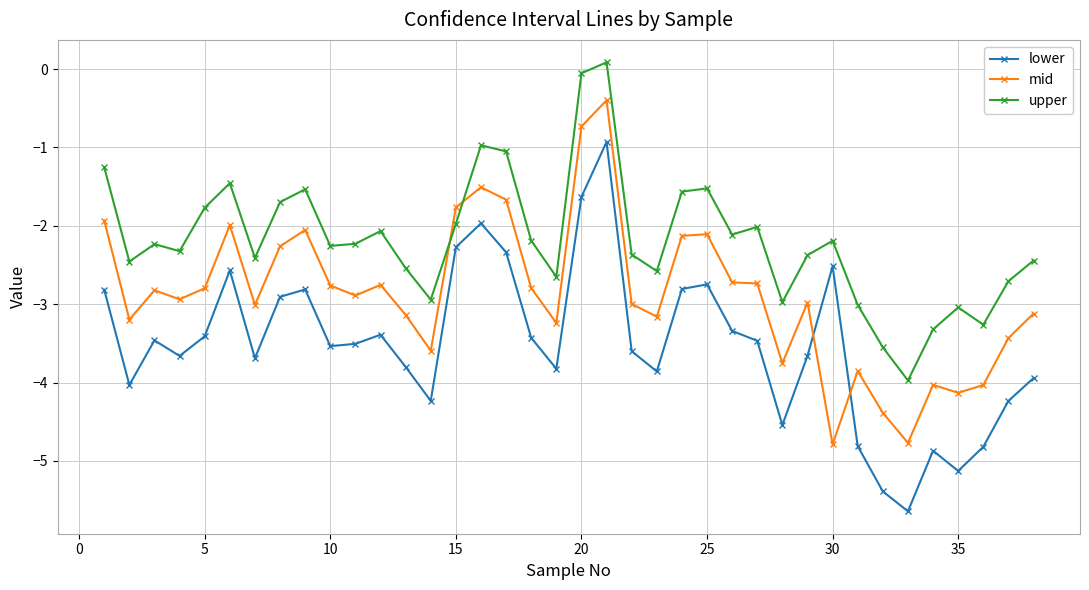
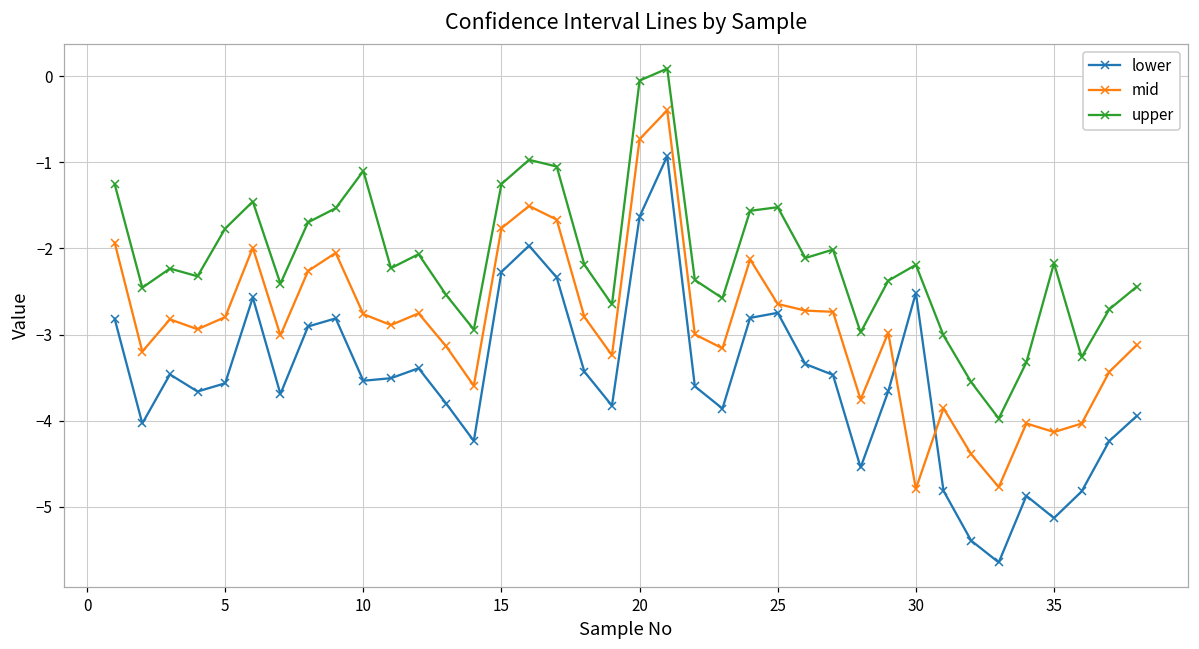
lower, 5: -3.4 -> -3.6
upper, 10: -2.3 -> -1.1
upper, 15: -2.0 -> -1.3
mid, 25: -2.1 -> -2.6
upper, 35: -3.0 -> -2.2
